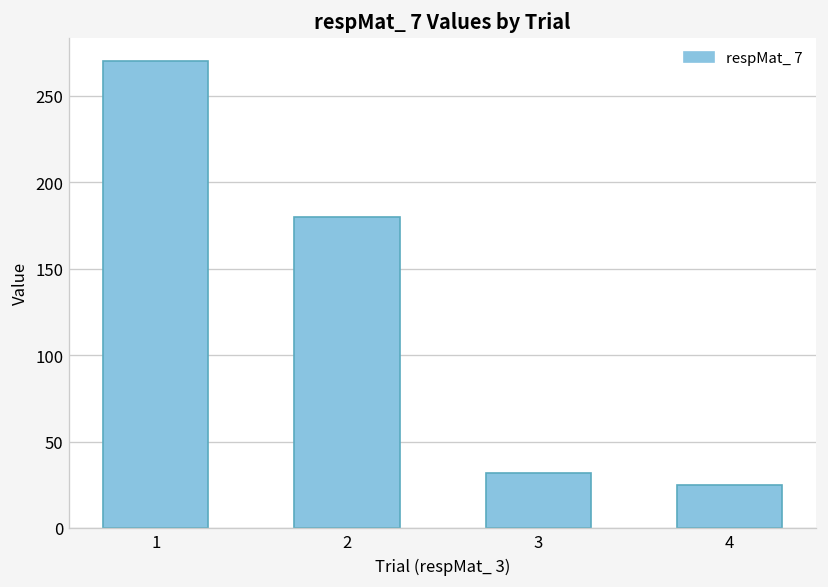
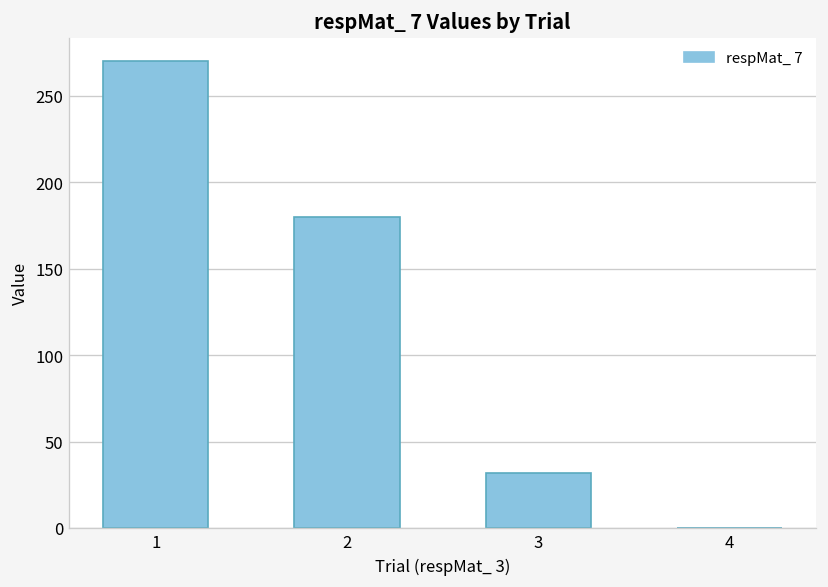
4: 25 -> 0
